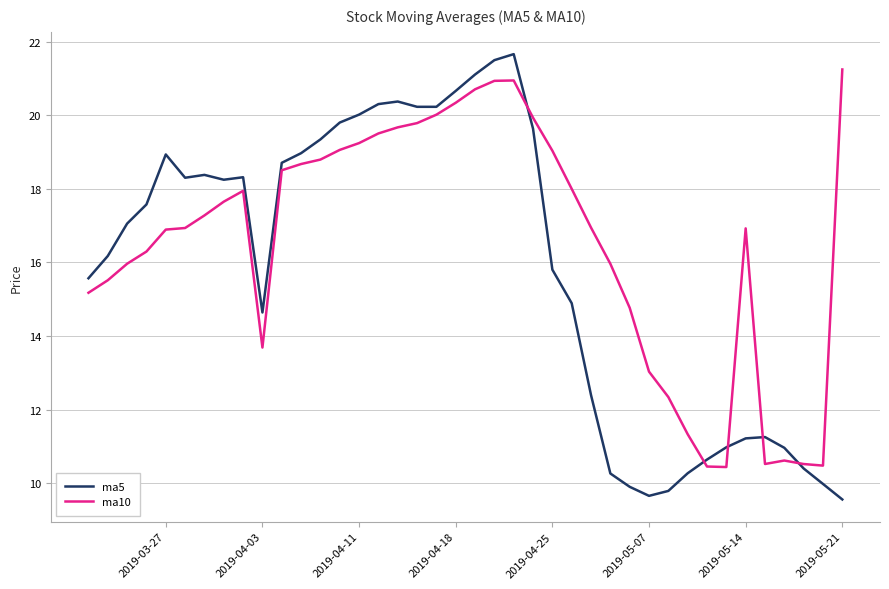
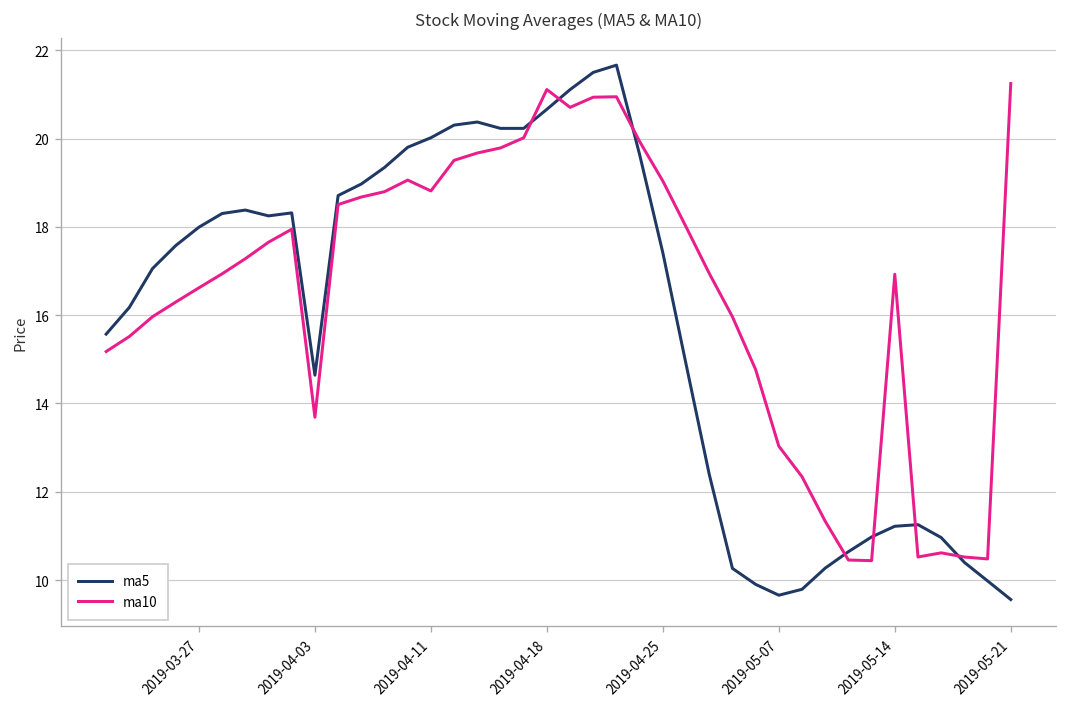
ma5, 2019-03-27: 18.9 -> 18.0
ma10, 2019-03-27: 16.9 -> 16.6
ma10, 2019-04-11: 19.2 -> 18.8
ma10, 2019-04-18: 20.3 -> 21.1
ma5, 2019-04-25: 15.8 -> 17.4
